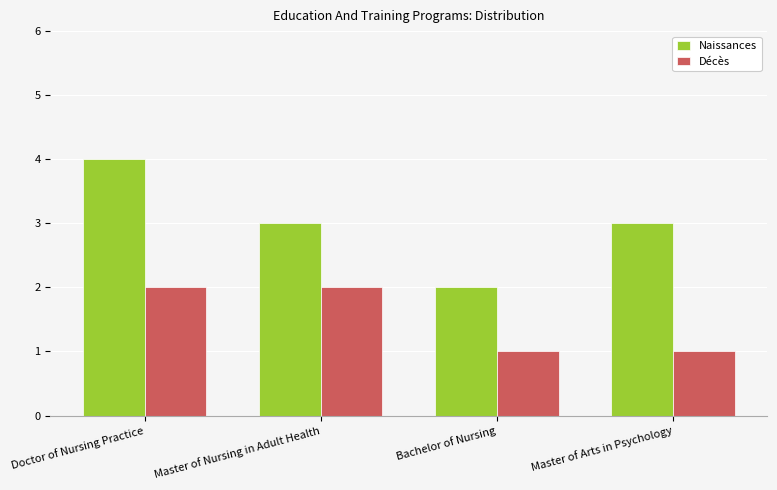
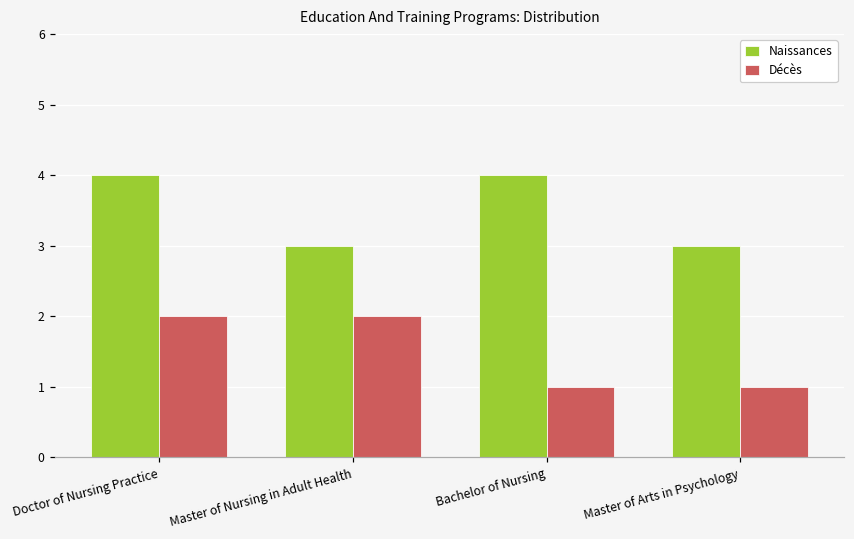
Naissances, Bachelor of Nursing: 2 -> 4
